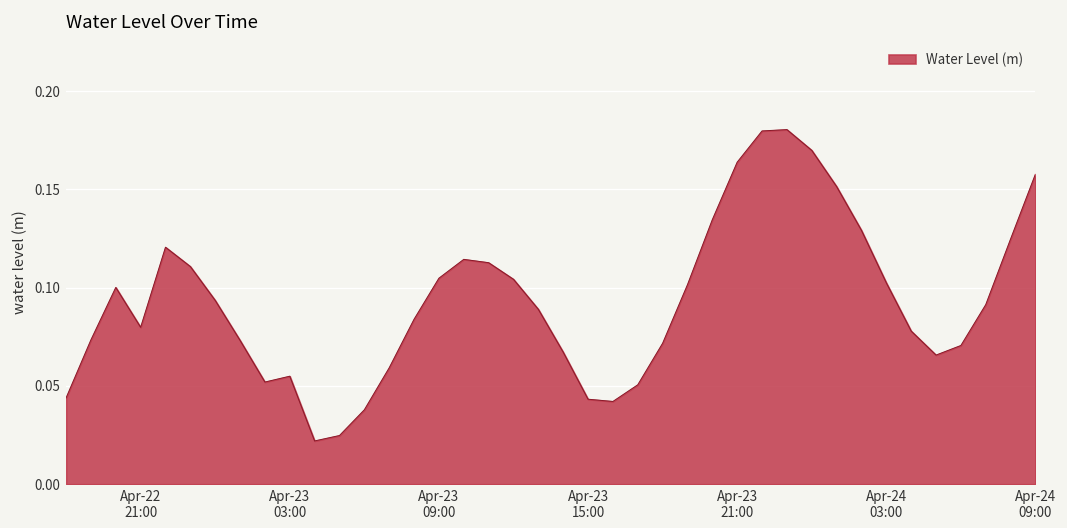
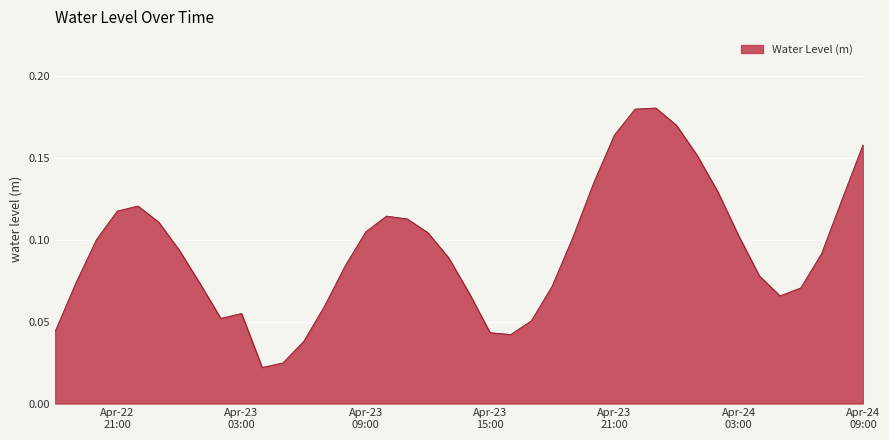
Apr-22 21:00: 0.080 -> 0.117
